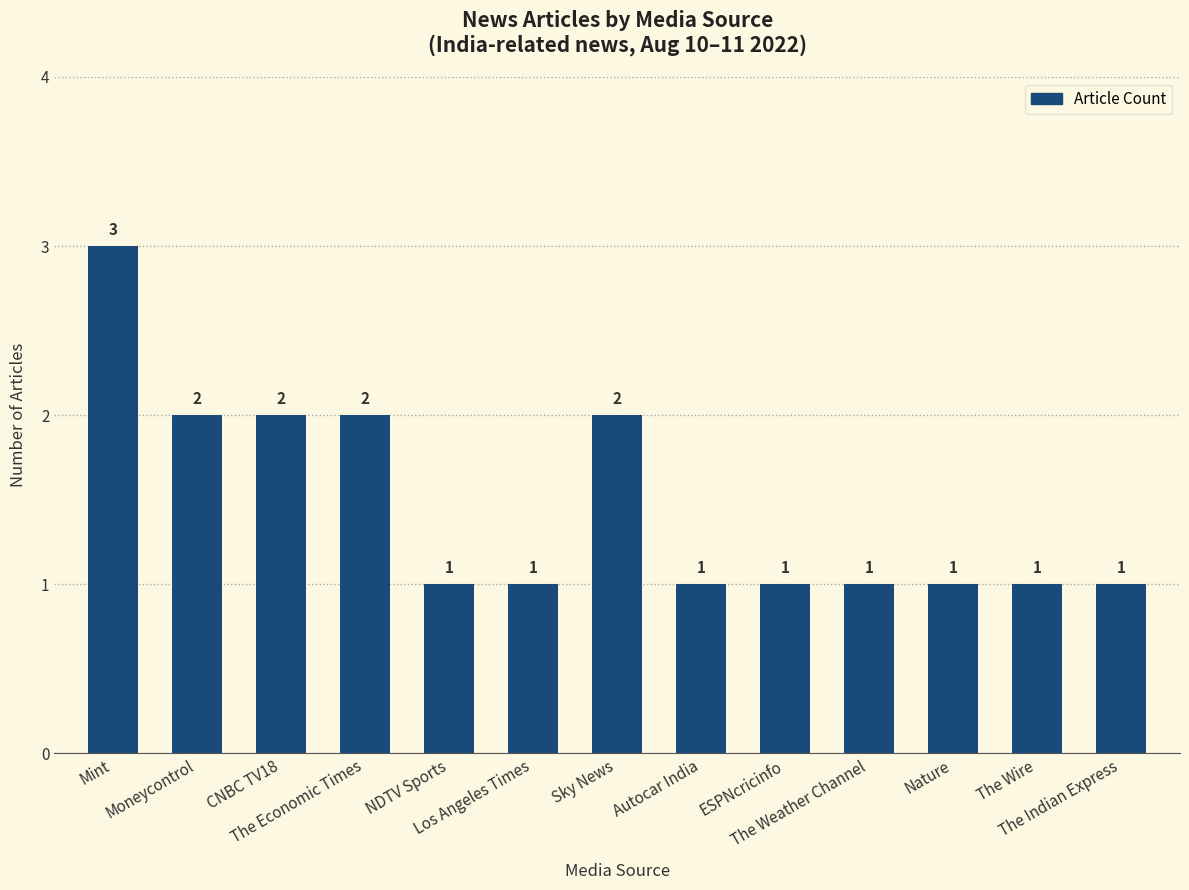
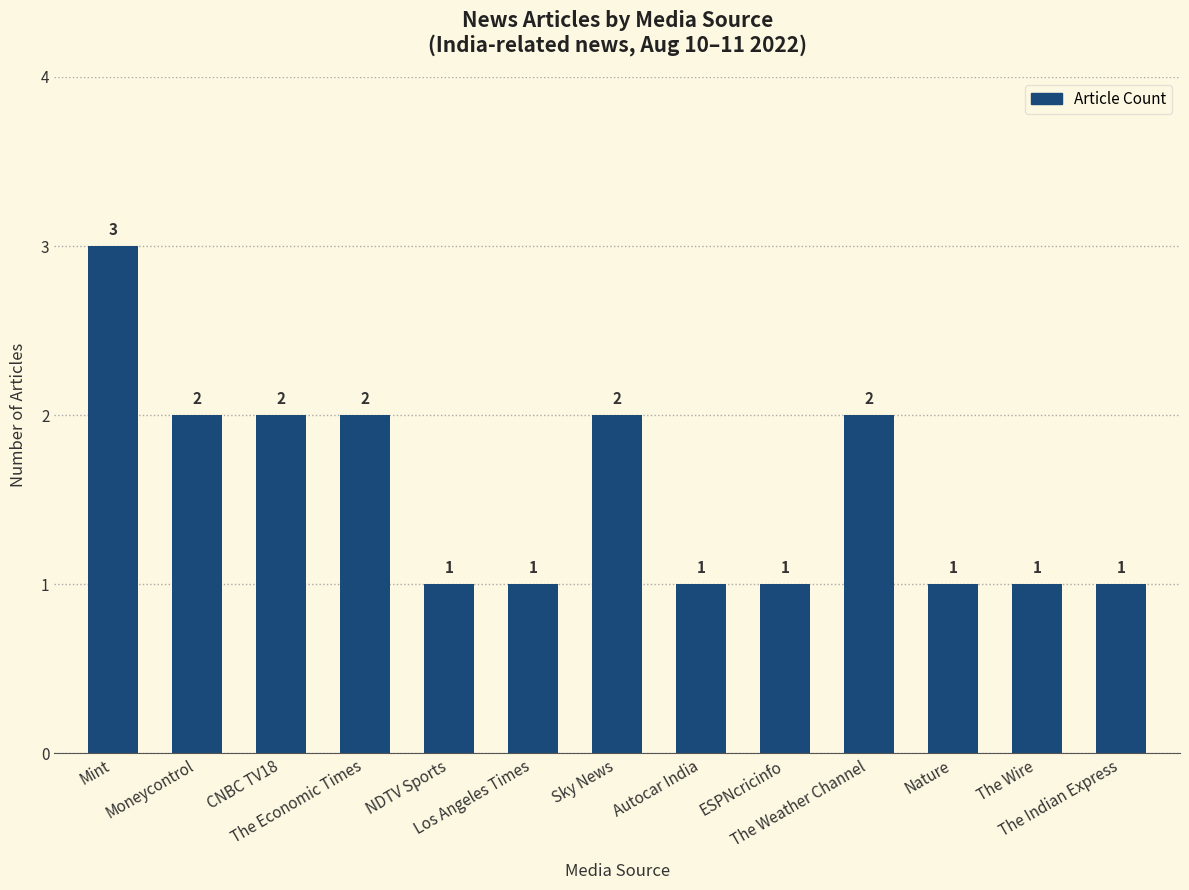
The Weather Channel: 1 -> 2
